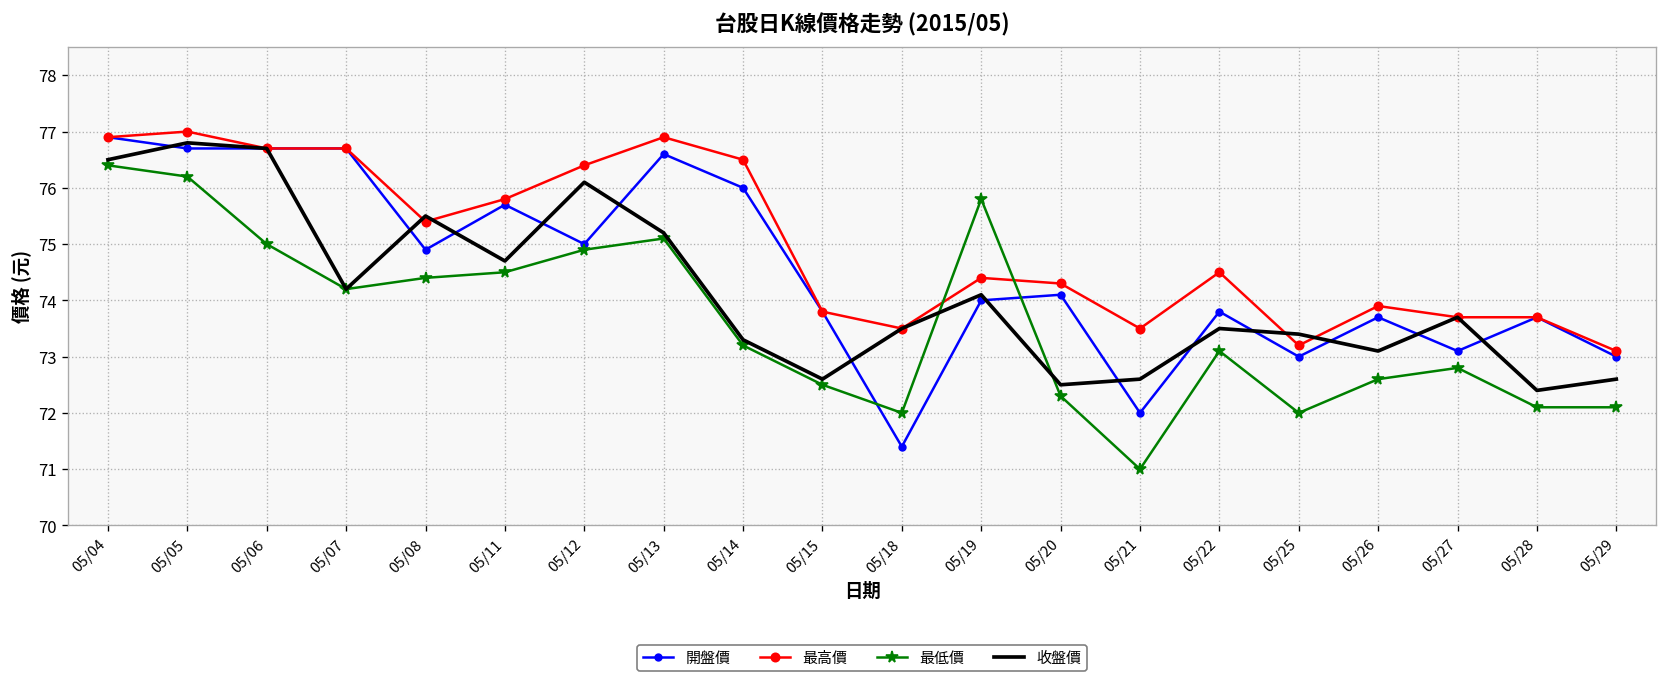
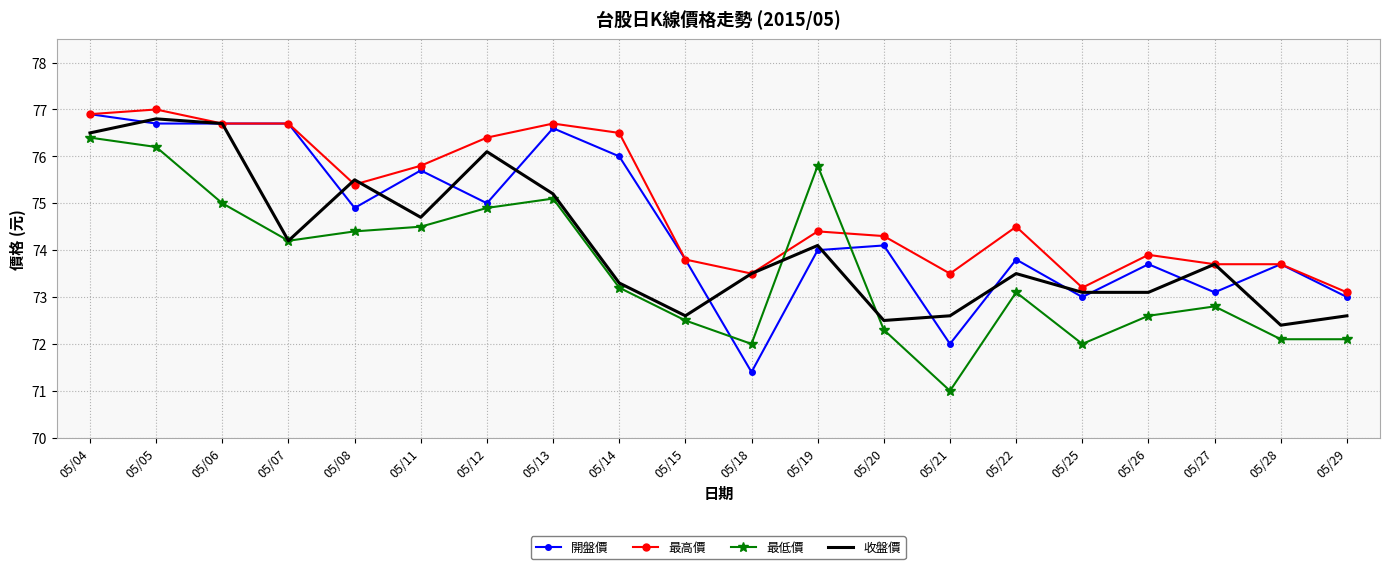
最高價, 05/13: 76.9 -> 76.7
收盤價, 05/25: 73.4 -> 73.1
